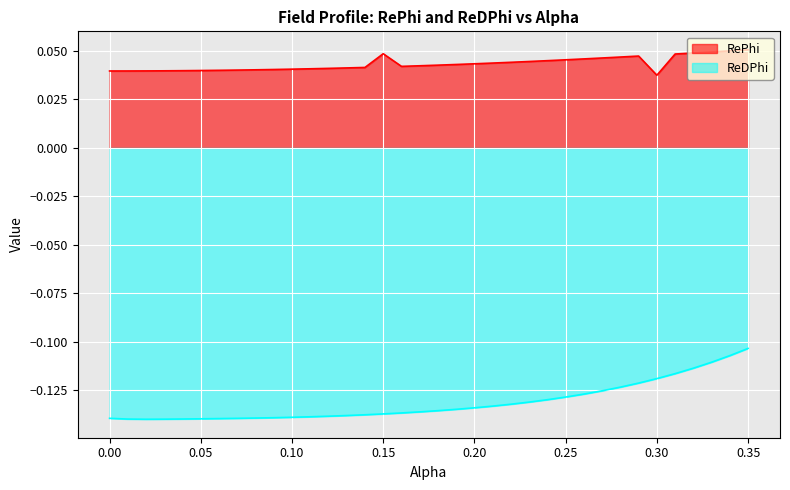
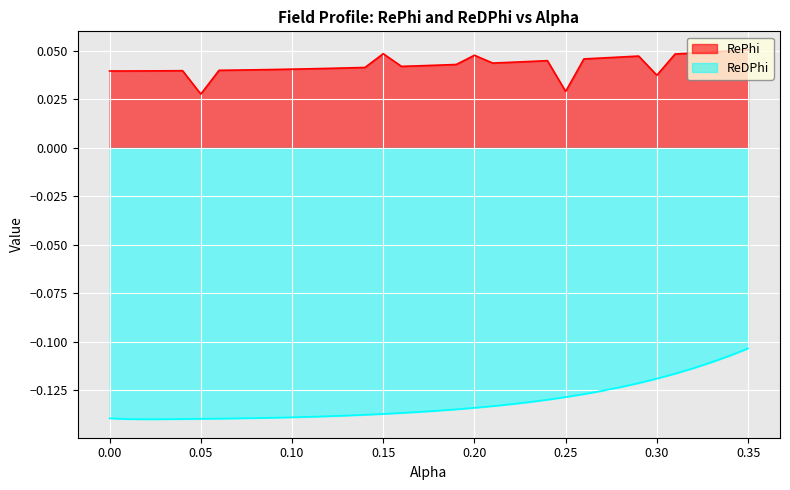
RePhi, 0.05: 0.040 -> 0.028
RePhi, 0.20: 0.043 -> 0.048
RePhi, 0.25: 0.045 -> 0.029
